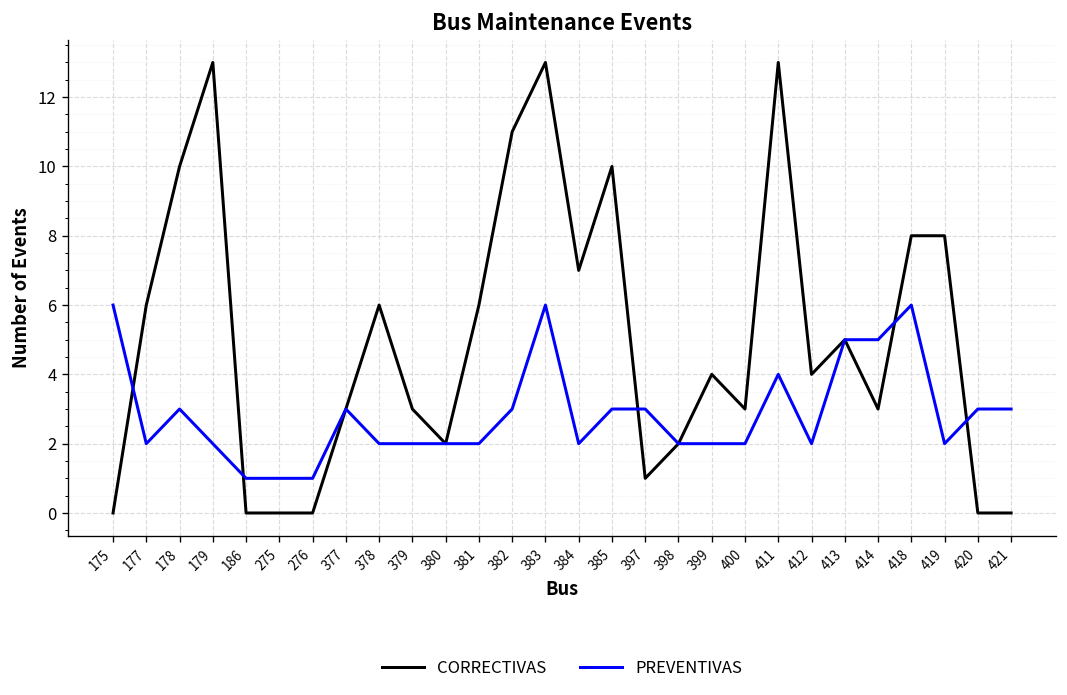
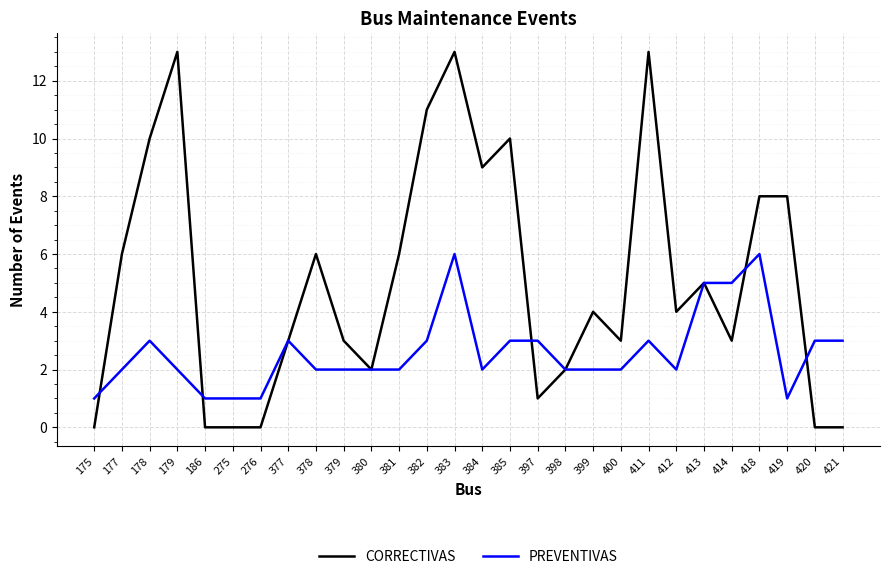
PREVENTIVAS, 175: 6 -> 1
CORRECTIVAS, 384: 7 -> 9
PREVENTIVAS, 411: 4 -> 3
PREVENTIVAS, 419: 2 -> 1
